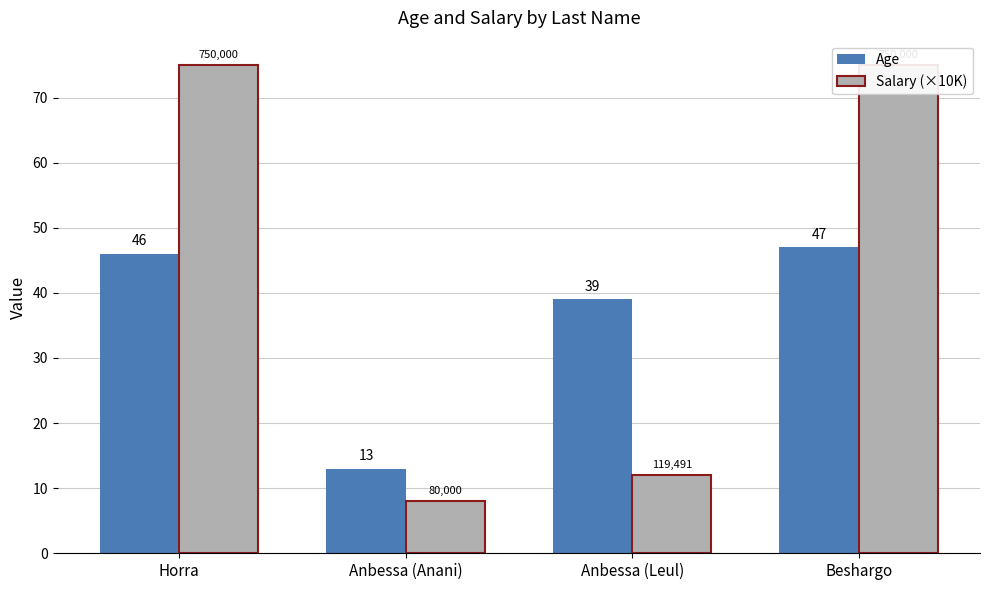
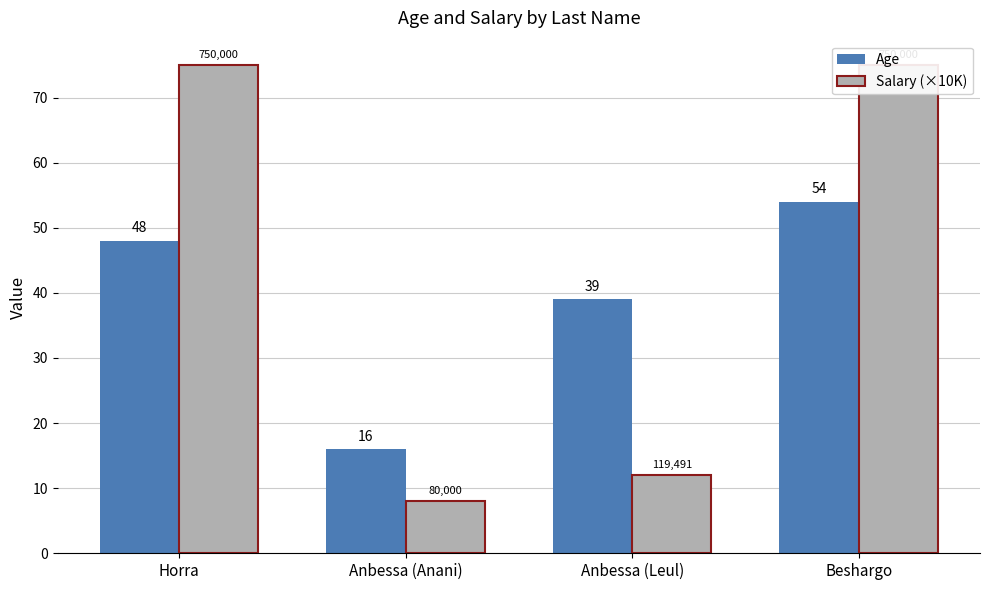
Age, Horra: 46 -> 48
Age, Anbessa (Anani): 13 -> 16
Age, Beshargo: 47 -> 54
